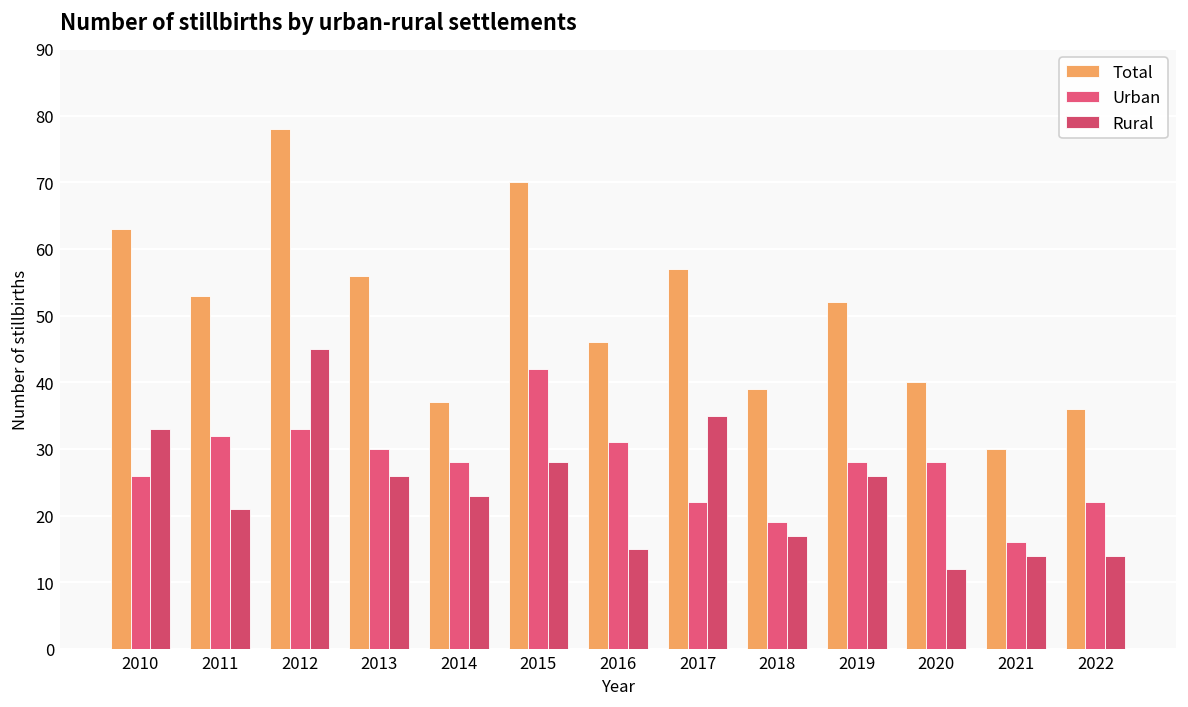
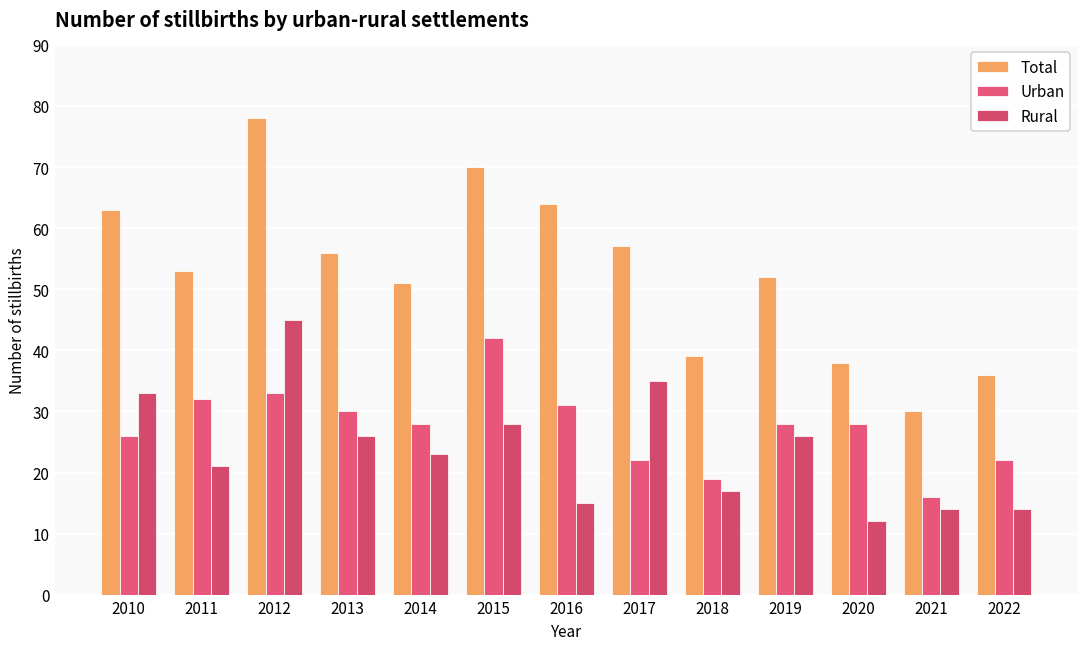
Total, 2014: 37 -> 51
Total, 2016: 46 -> 64
Total, 2020: 40 -> 38
